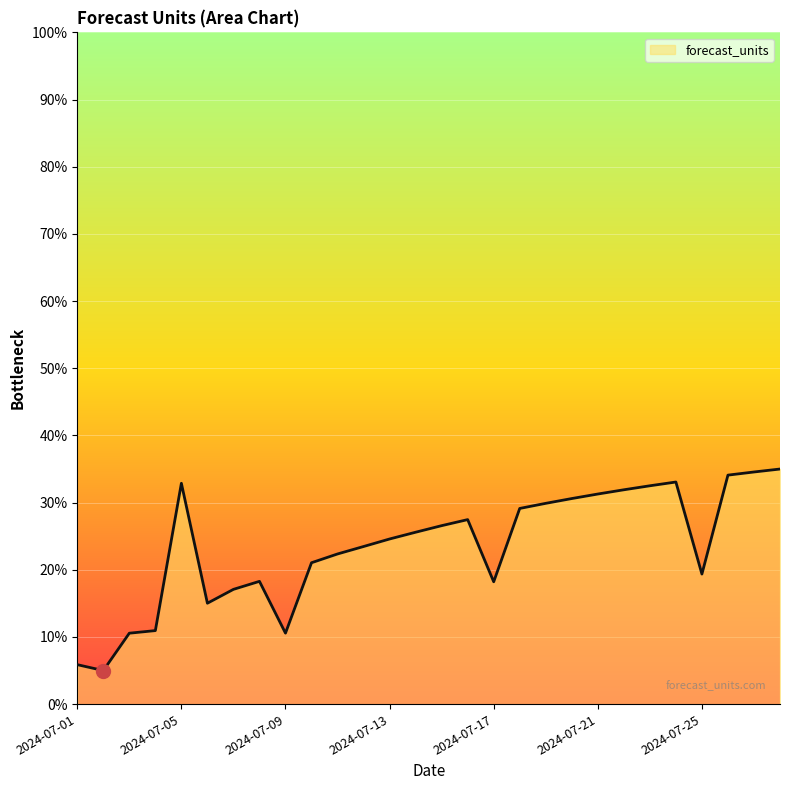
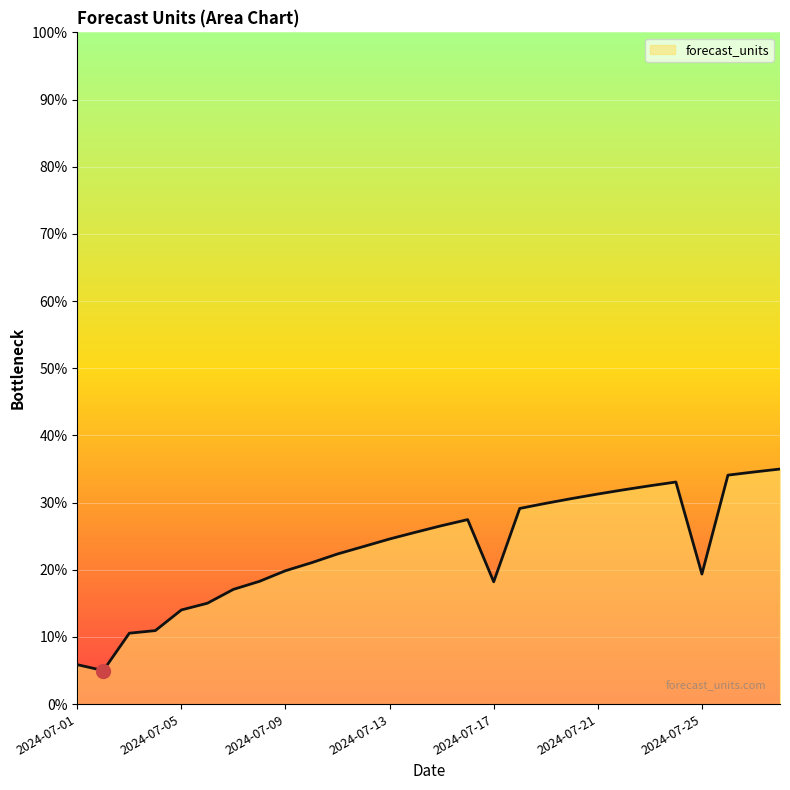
forecast_units, 2024-07-05: 33% -> 14%
forecast_units, 2024-07-09: 11% -> 20%
